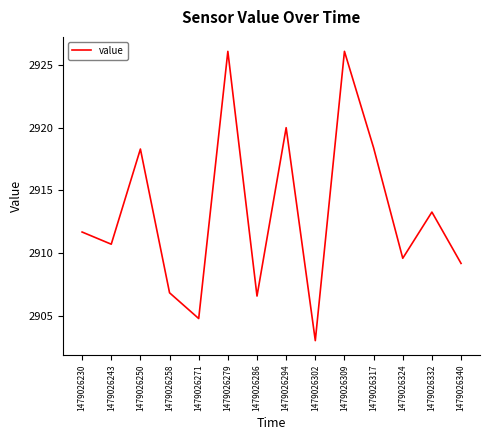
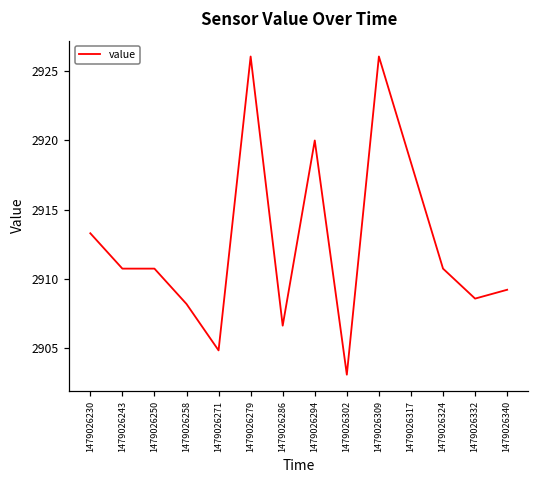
1479026230: 2911.7 -> 2913.3
1479026250: 2918.3 -> 2910.7
1479026258: 2906.9 -> 2908.2
1479026324: 2909.6 -> 2910.7
1479026332: 2913.3 -> 2908.6
